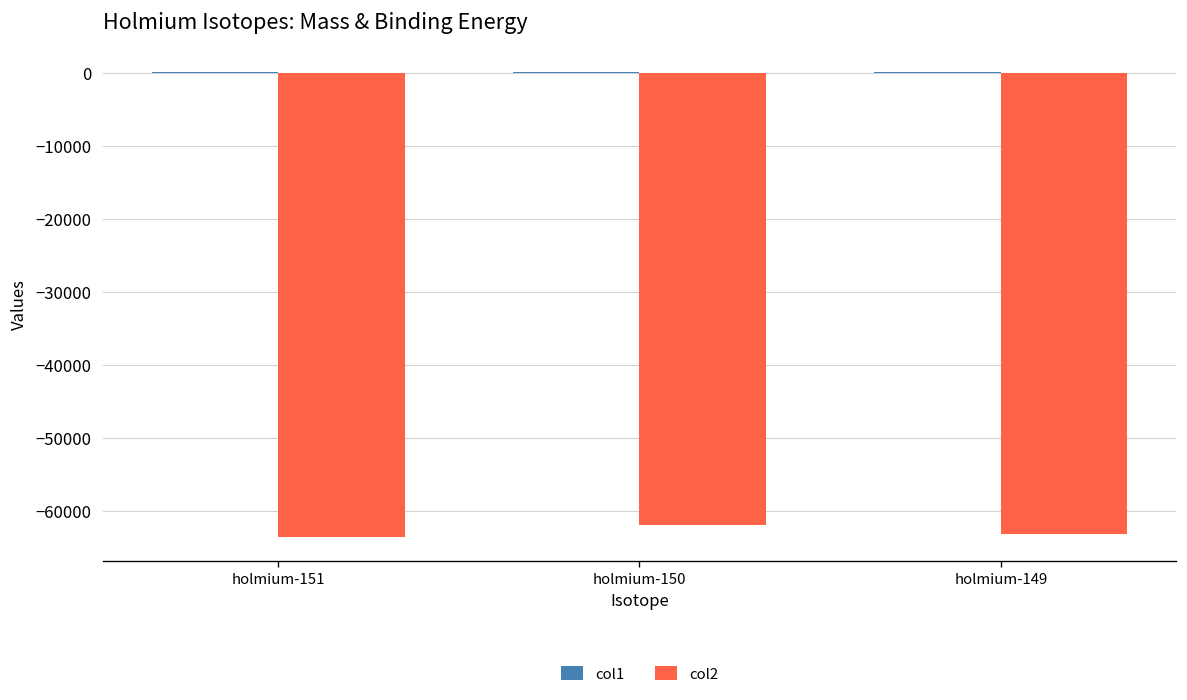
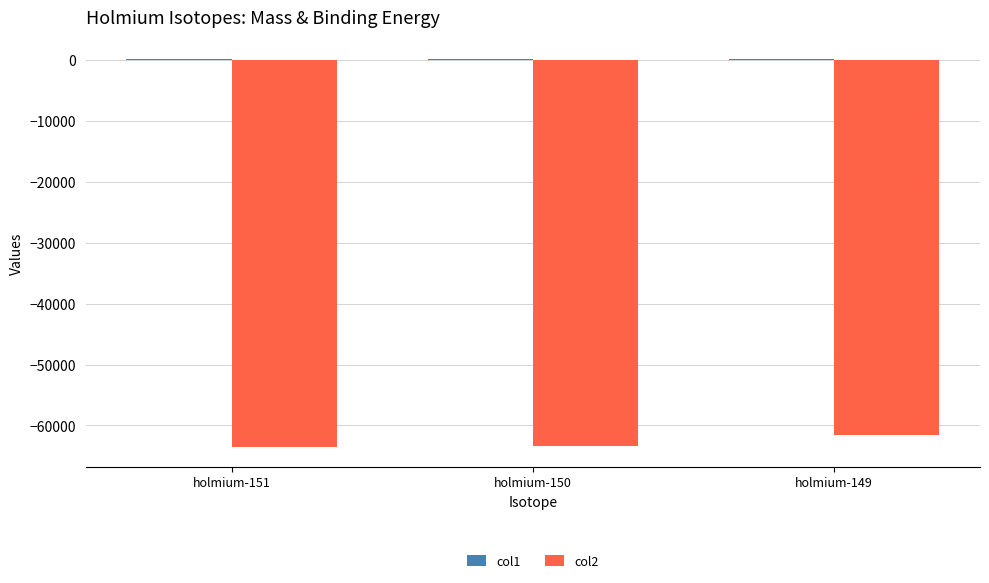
col2, holmium-150: -62000 -> -63000
col2, holmium-149: -63000 -> -62000
